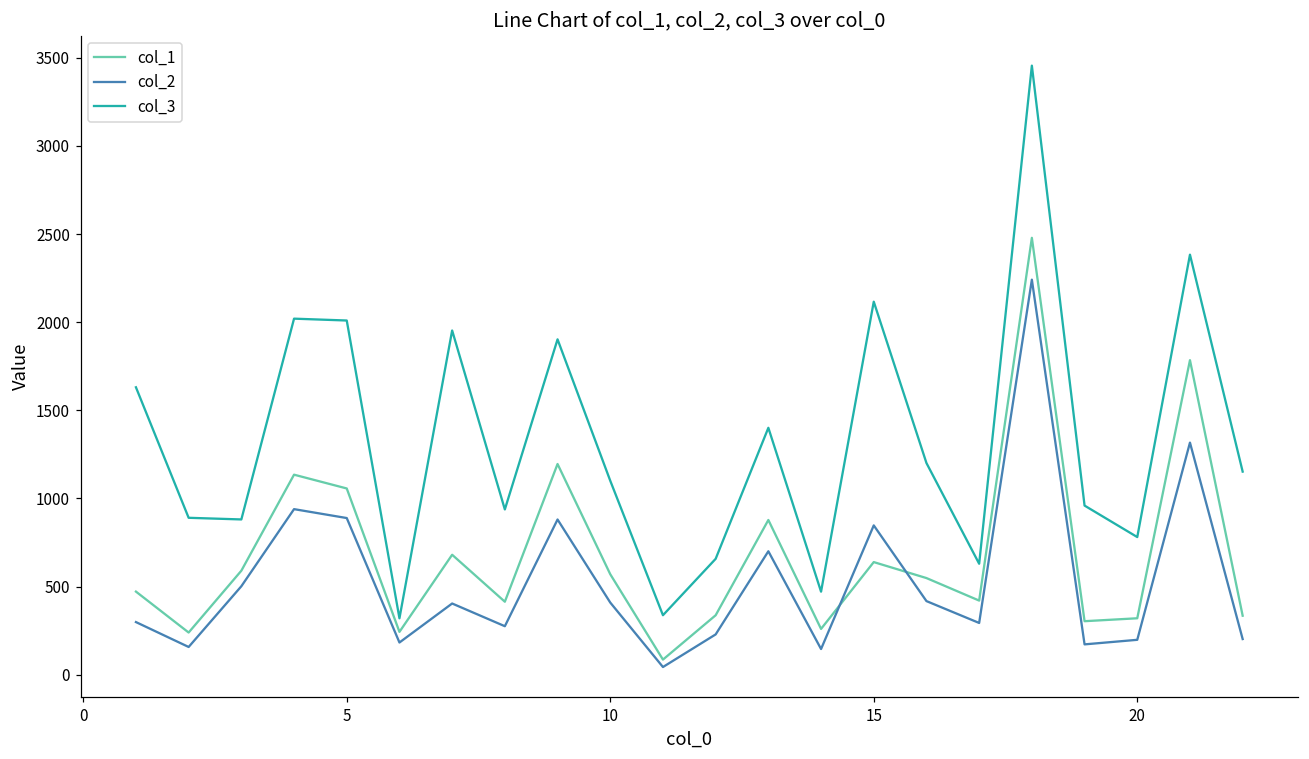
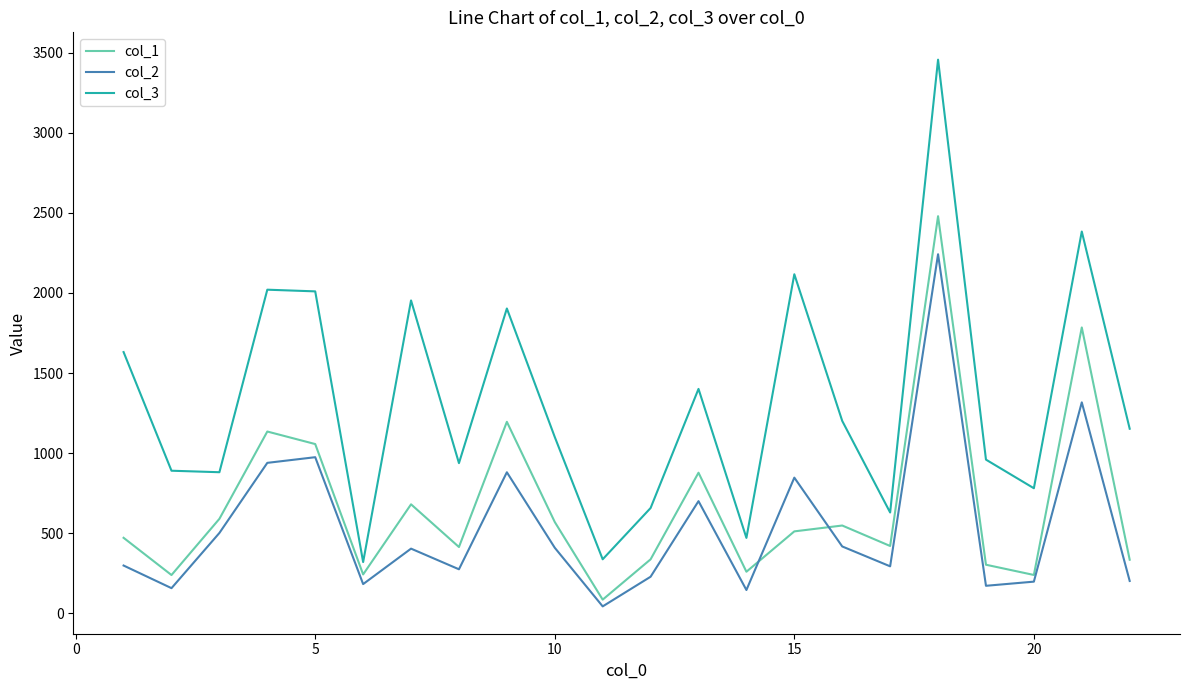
col_2, 5: 890 -> 970
col_1, 15: 640 -> 510
col_1, 20: 320 -> 240
